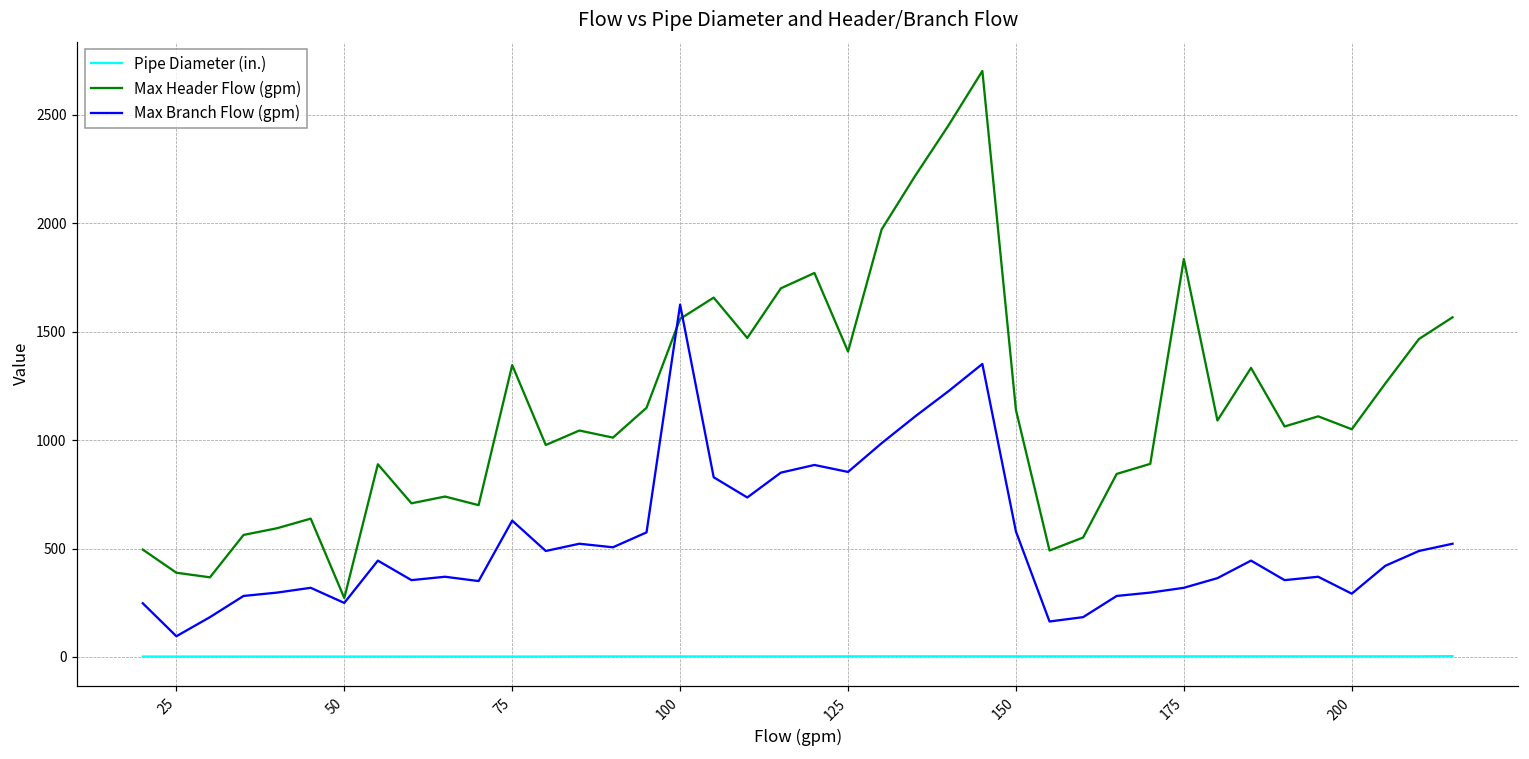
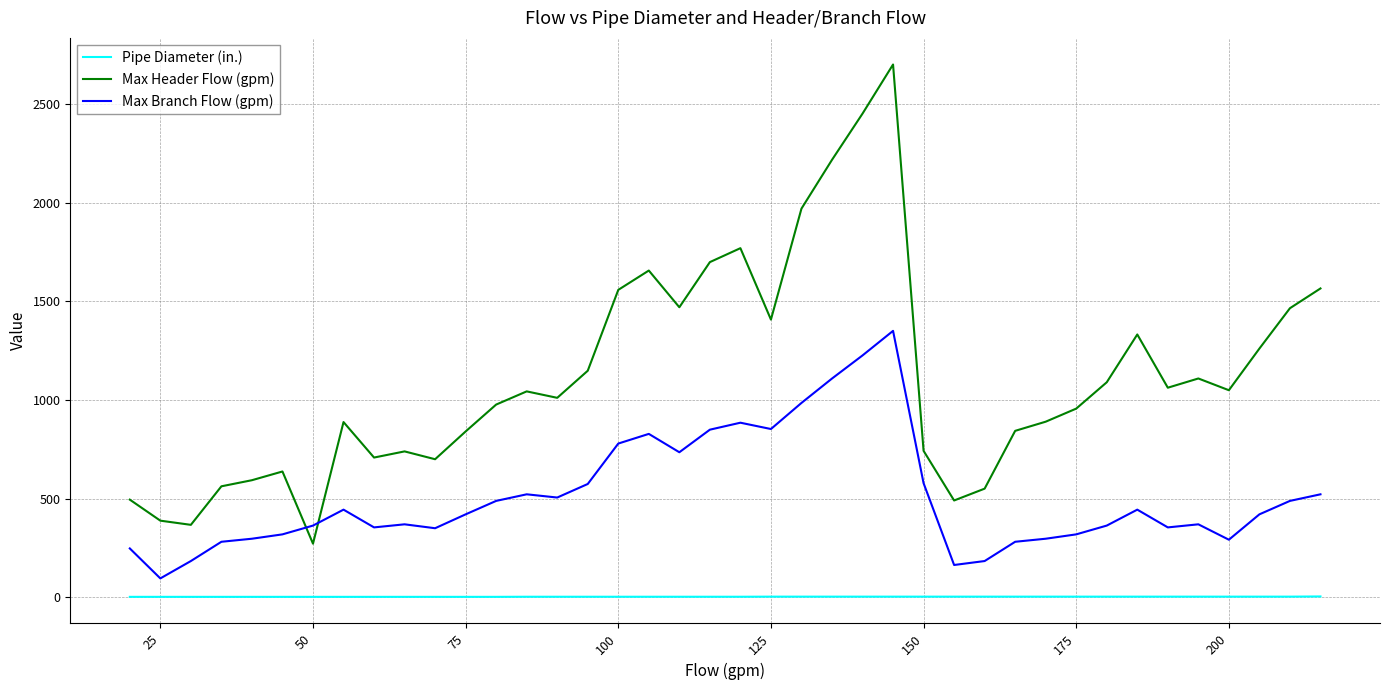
Max Branch Flow (gpm), 50: 250 -> 360
Max Header Flow (gpm), 75: 1350 -> 840
Max Branch Flow (gpm), 75: 630 -> 420
Max Branch Flow (gpm), 100: 1620 -> 780
Max Header Flow (gpm), 150: 1140 -> 740
Max Header Flow (gpm), 175: 1830 -> 960
